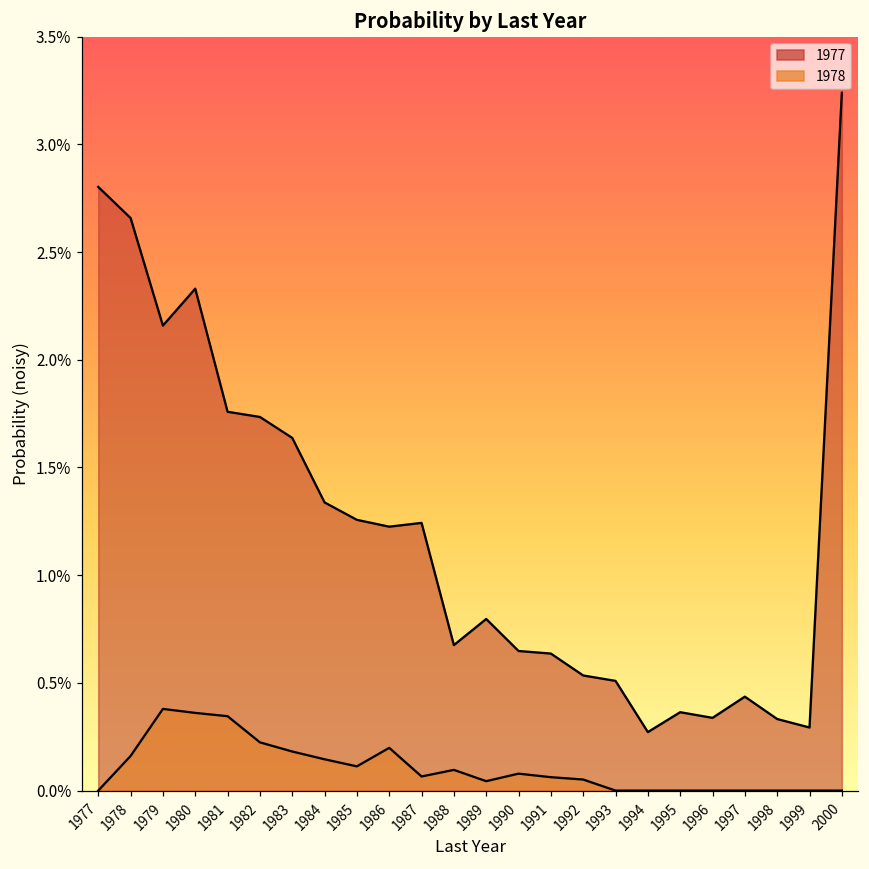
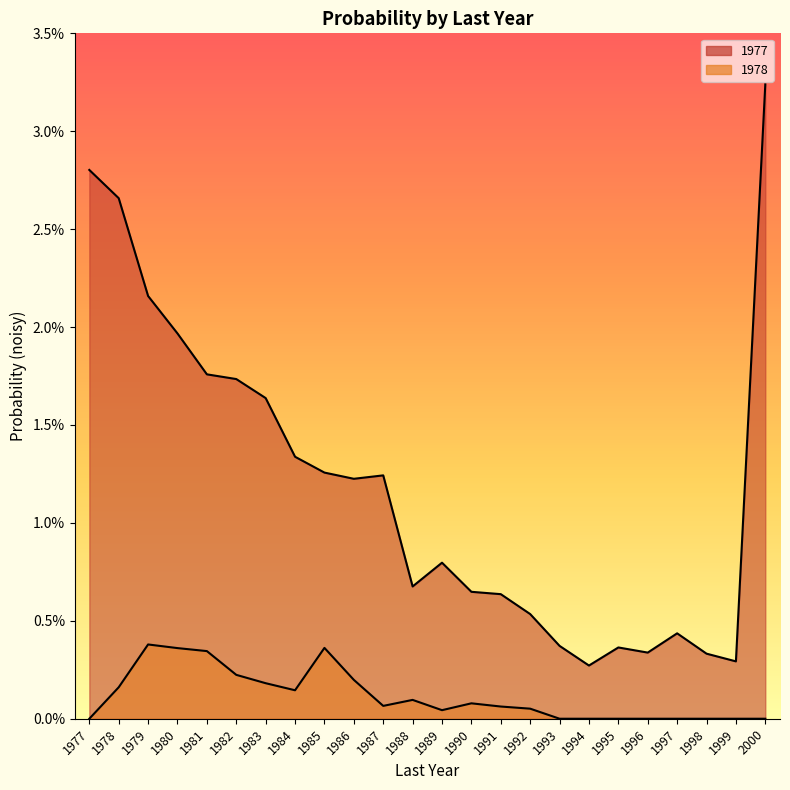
1977, 1980: 2.33% -> 1.97%
1978, 1985: 0.11% -> 0.36%
1977, 1993: 0.51% -> 0.37%
